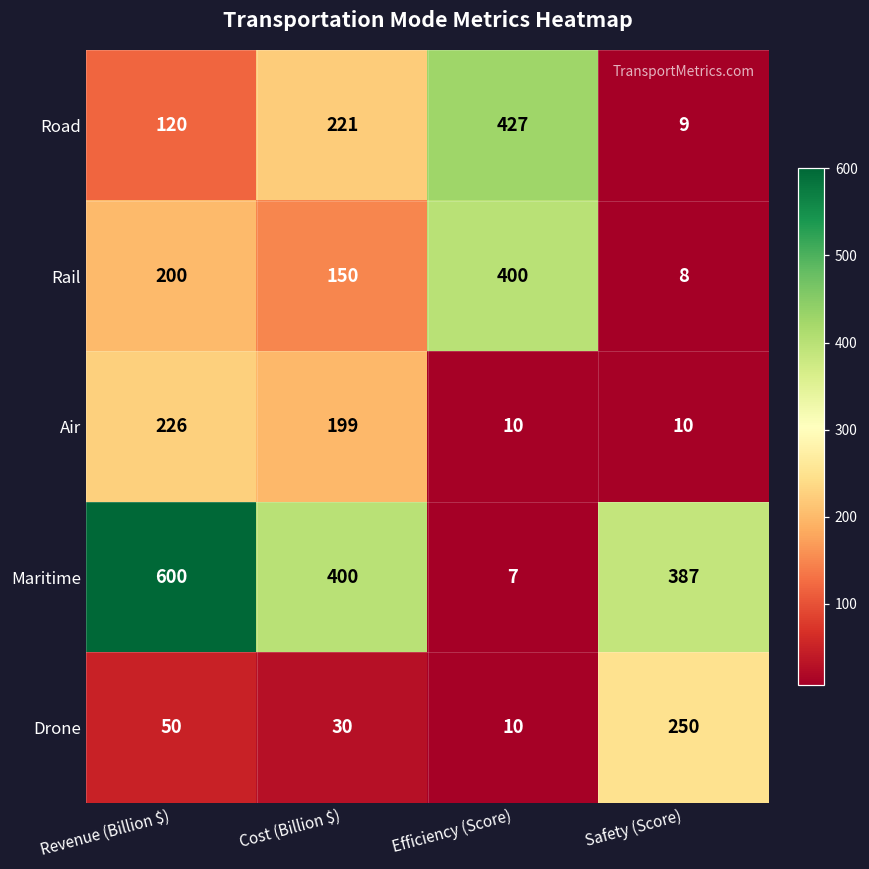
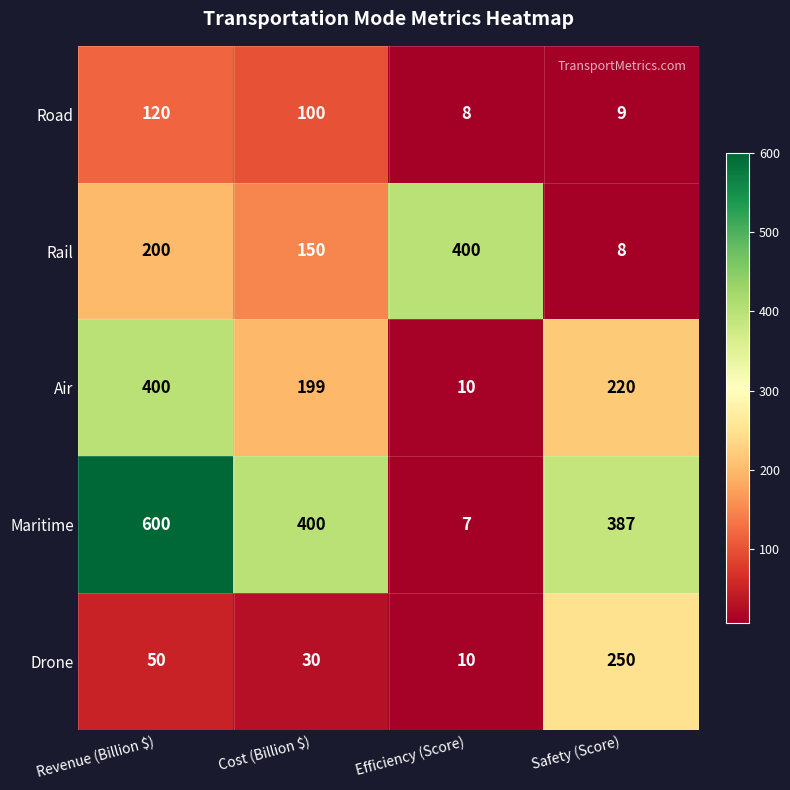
Road, Cost (Billion $): 221 -> 100
Road, Efficiency (Score): 427 -> 8
Air, Revenue (Billion $): 226 -> 400
Air, Safety (Score): 10 -> 220
